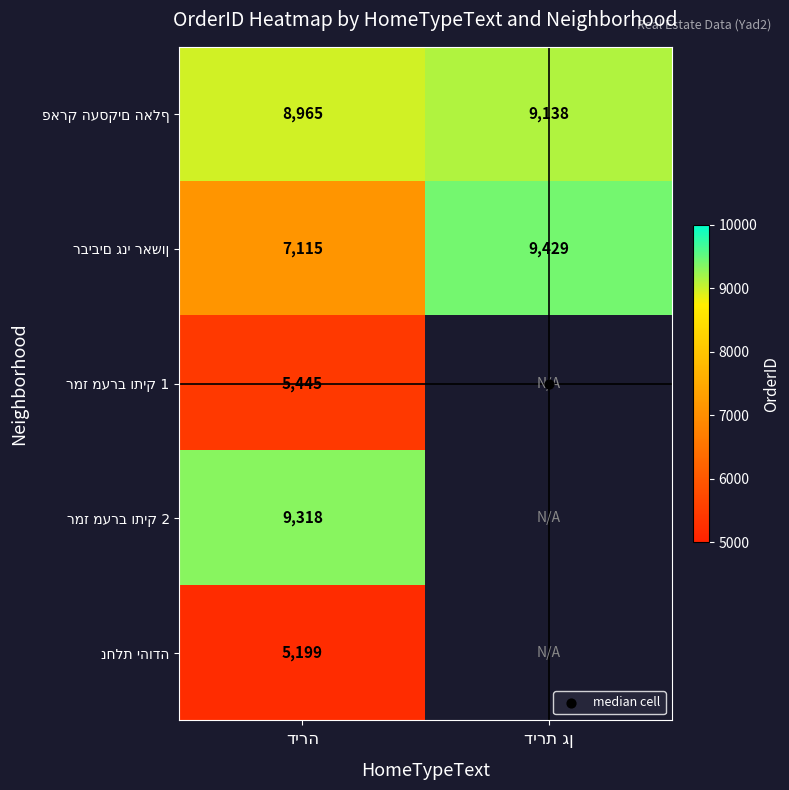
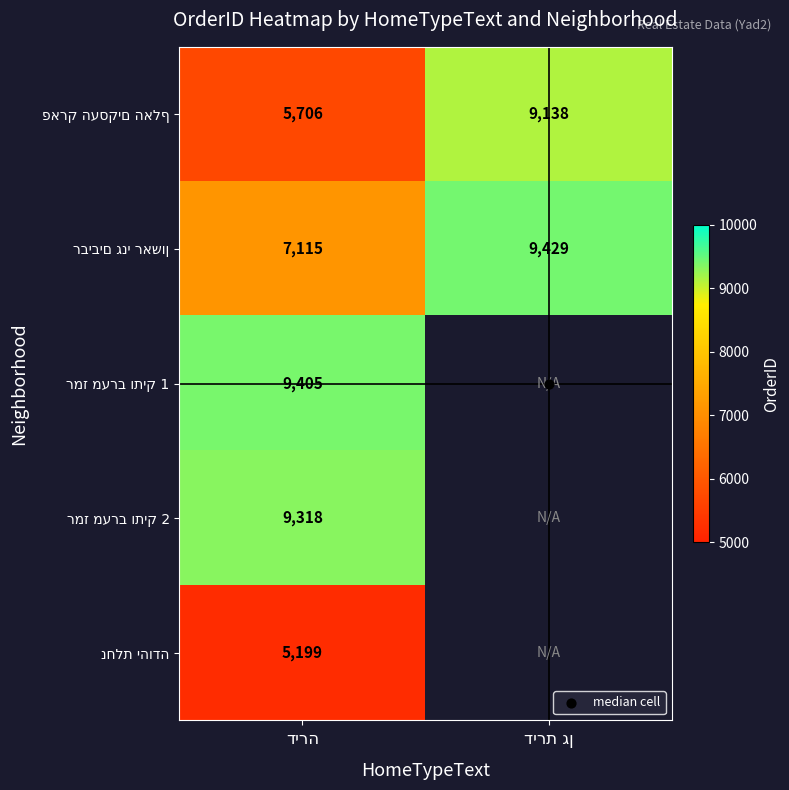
פארק העסקים האלף, דירה: 8,965 -> 5,706
רמז מערב ותיק 1, דירה: 5,445 -> 9,405
